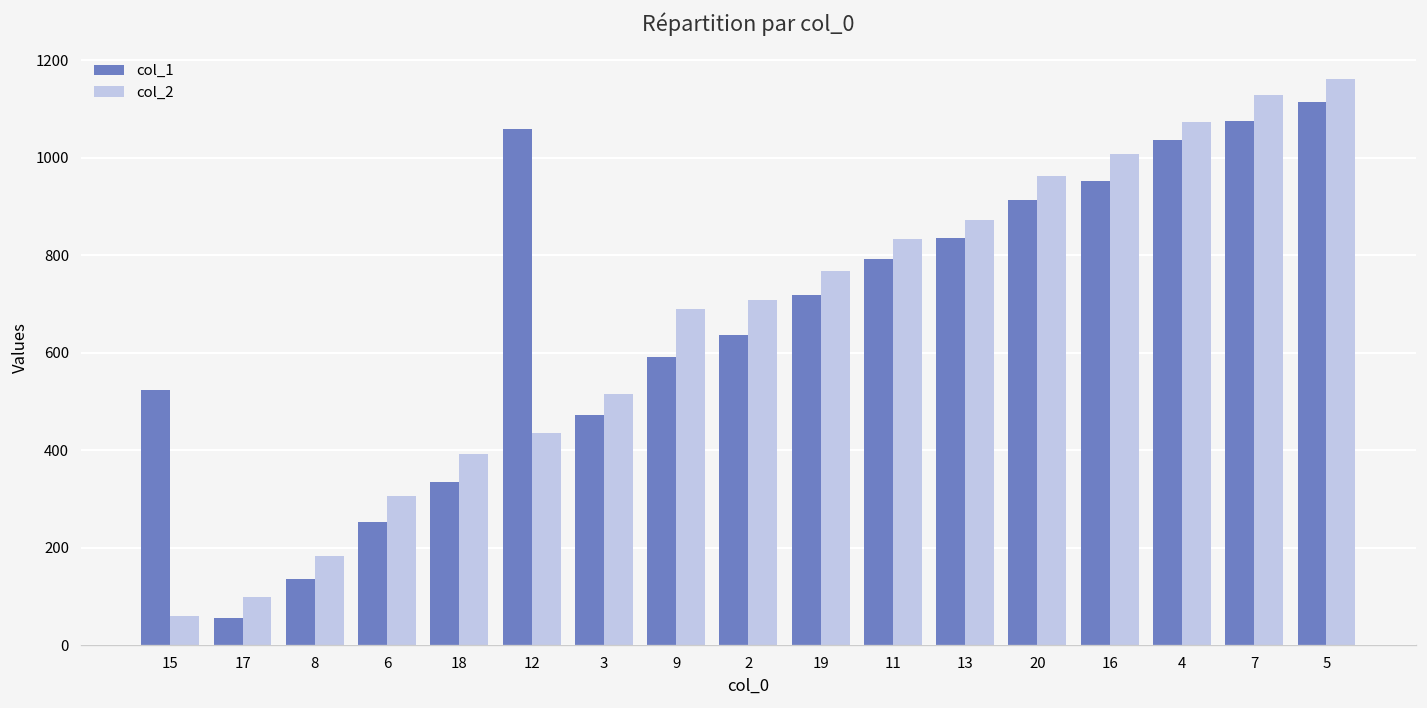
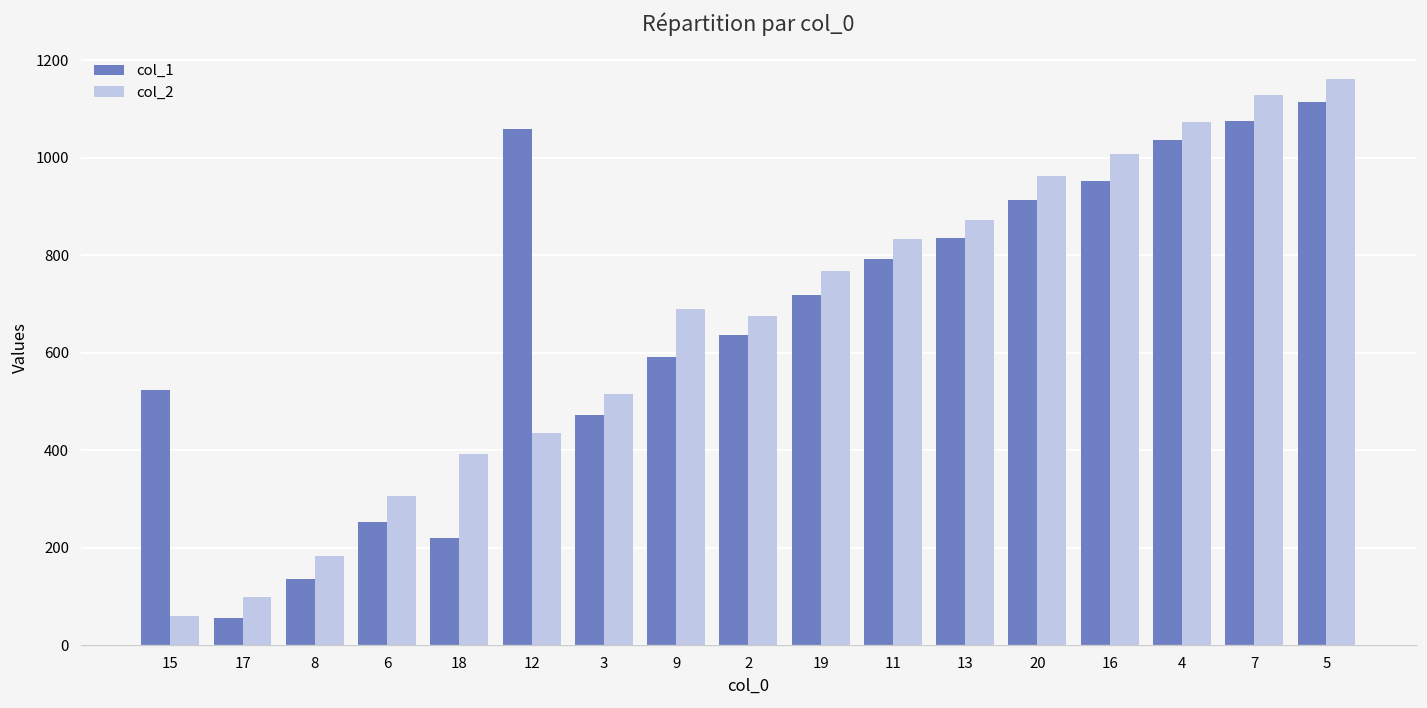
col_1, 18: 330 -> 220
col_2, 2: 710 -> 680
